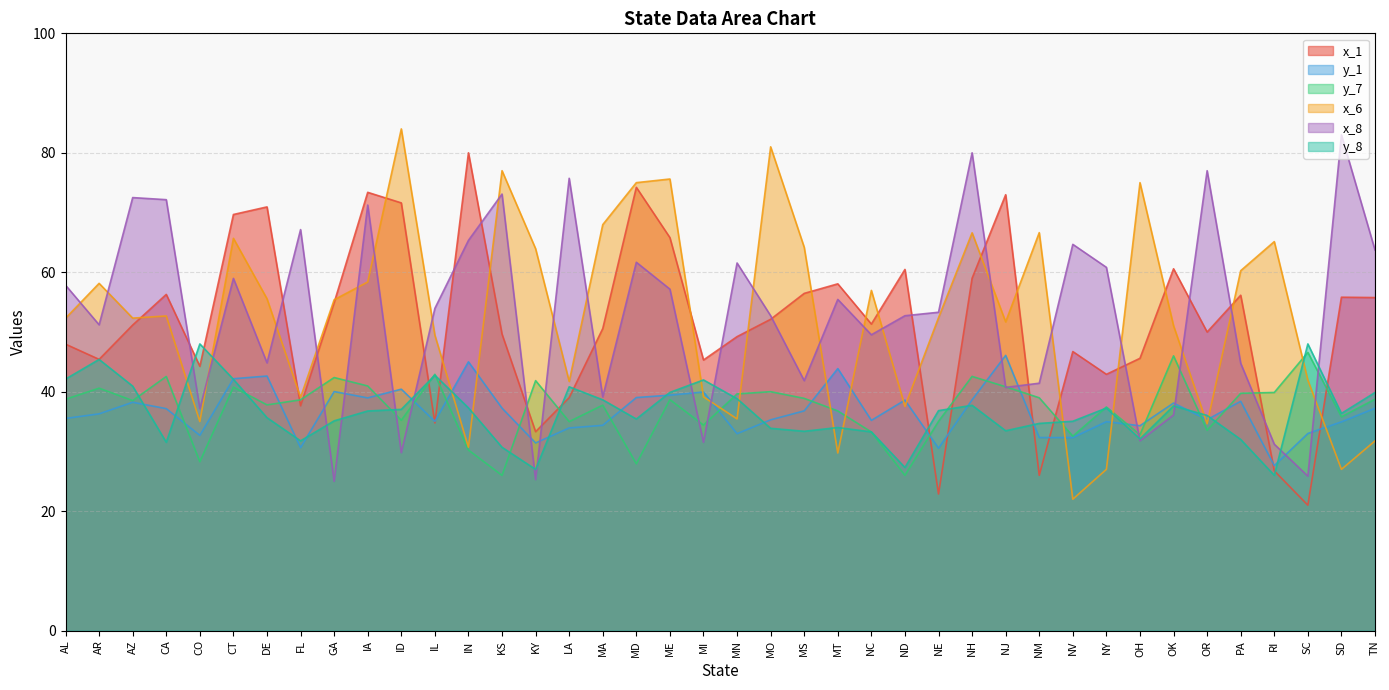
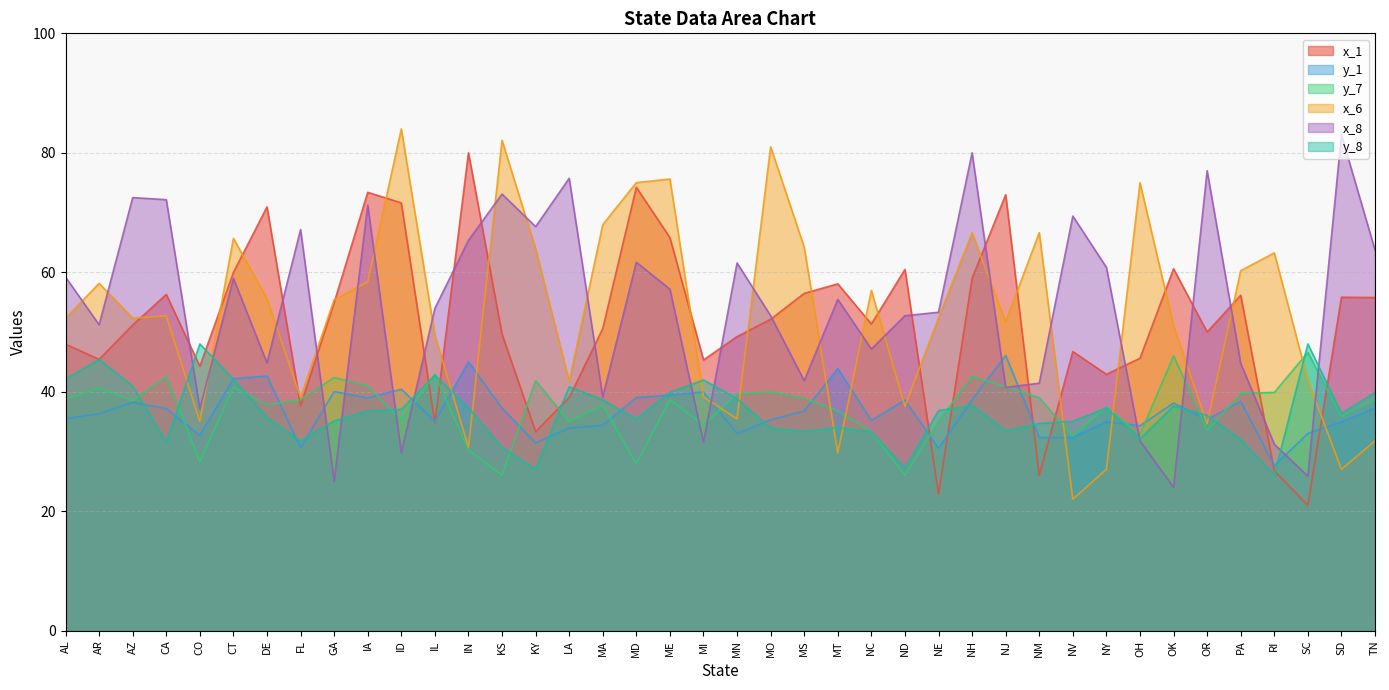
x_8, AL: 58 -> 59
x_1, CT: 70 -> 60
x_6, KS: 77 -> 82
x_8, KY: 25 -> 68
x_8, NC: 50 -> 47
x_8, NV: 65 -> 69
x_8, OK: 36 -> 24
x_6, RI: 65 -> 63
